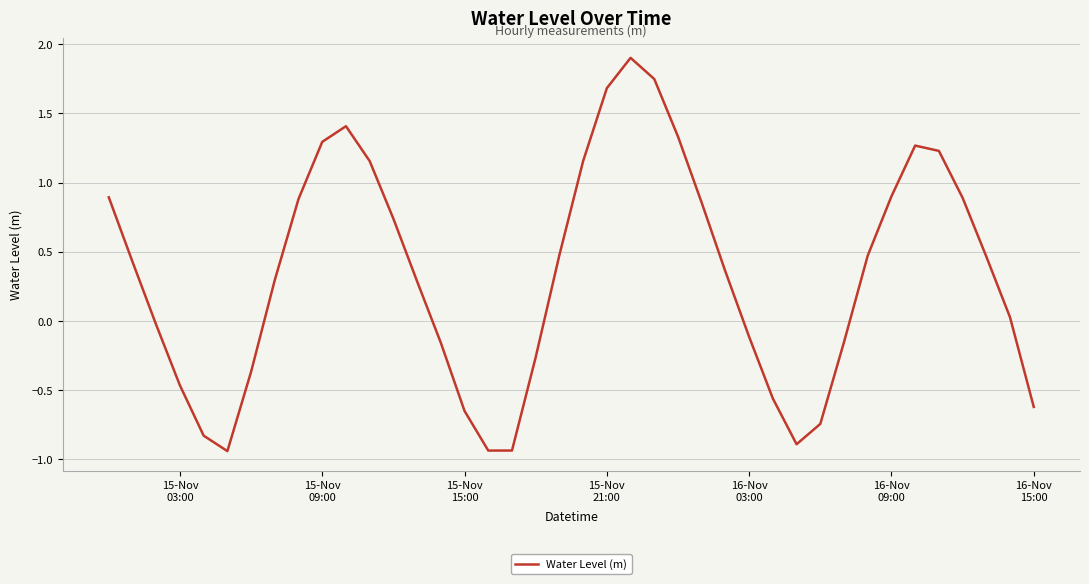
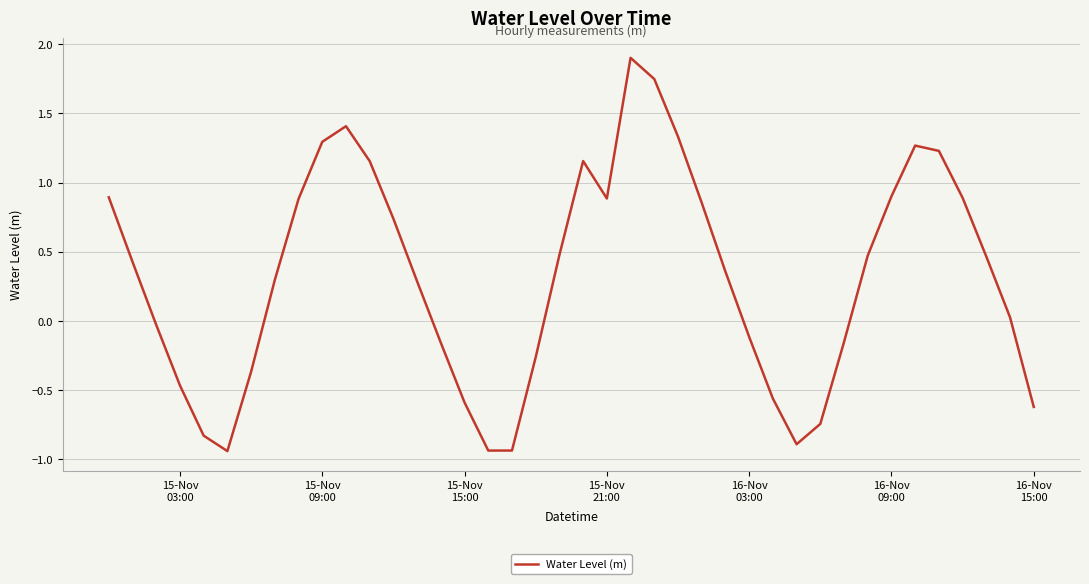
15-Nov 15:00: -0.65 -> -0.59
15-Nov 21:00: 1.68 -> 0.88
